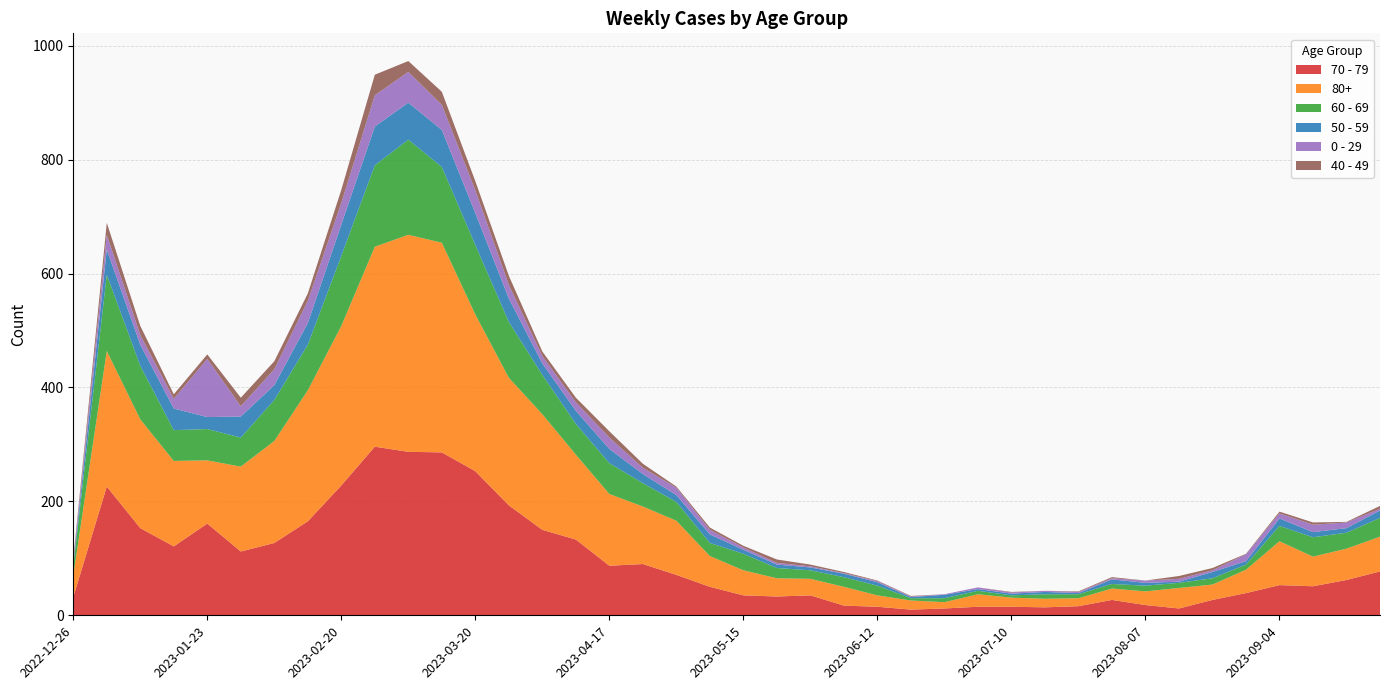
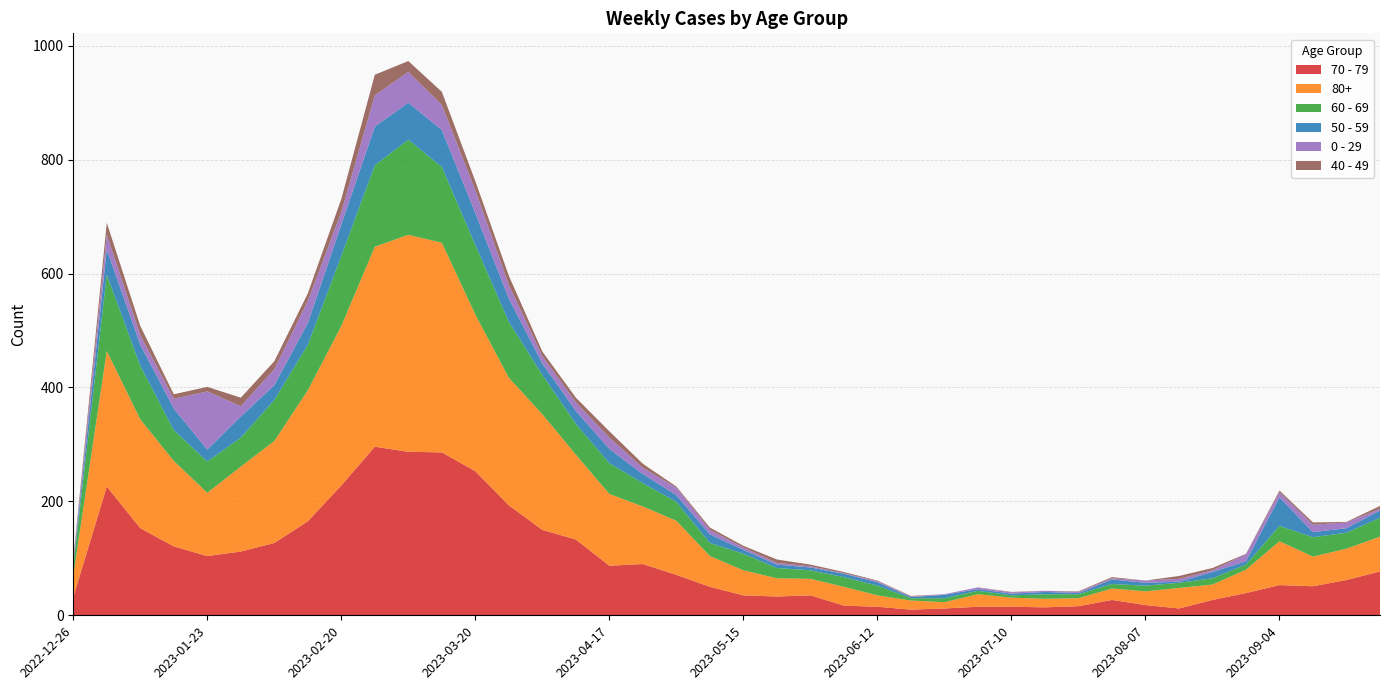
70 - 79, 2023-01-23: 160 -> 100
0 - 29, 2023-02-20: 40 -> 20
50 - 59, 2023-09-04: 10 -> 50
